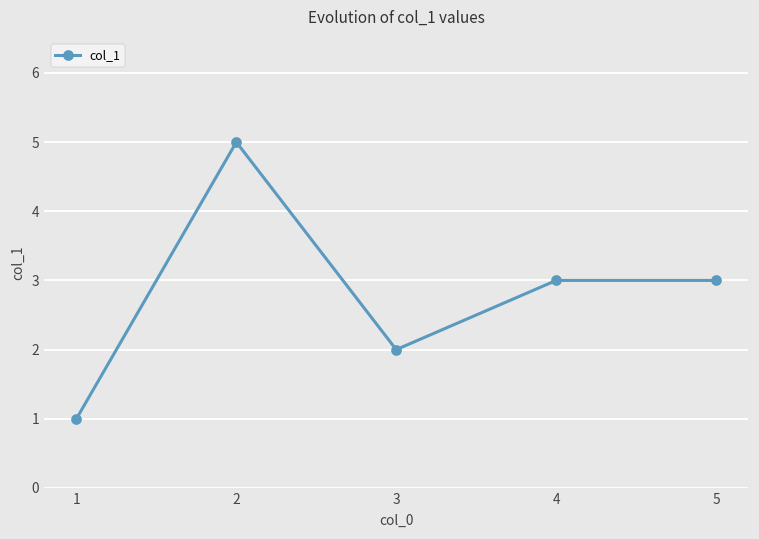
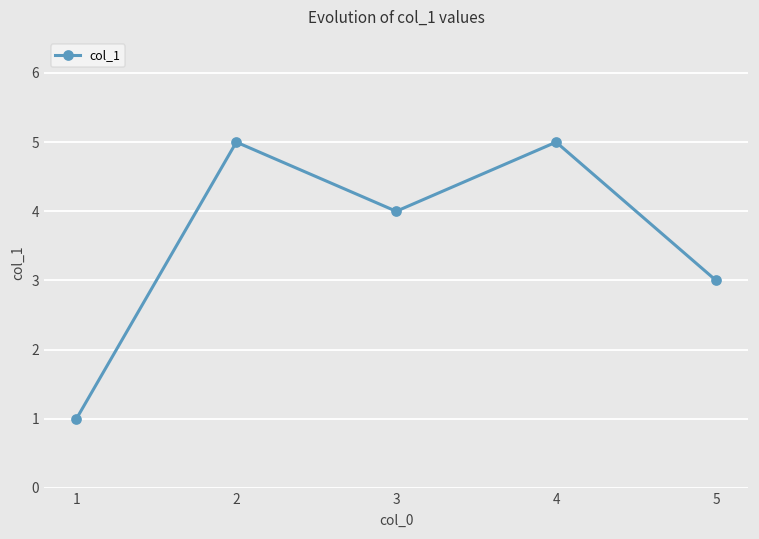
3: 2 -> 4
4: 3 -> 5
